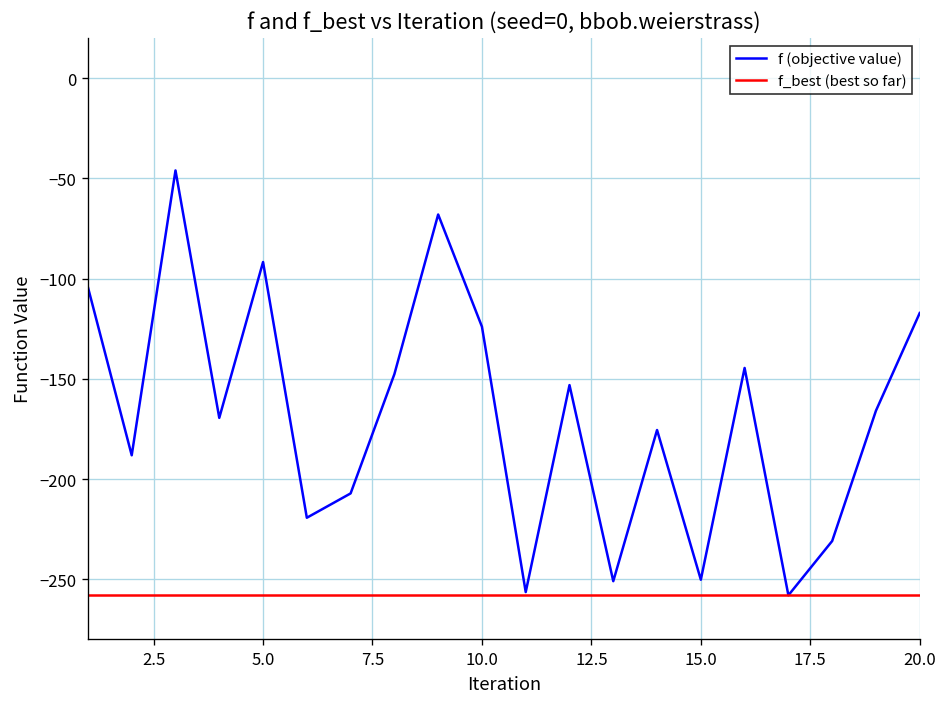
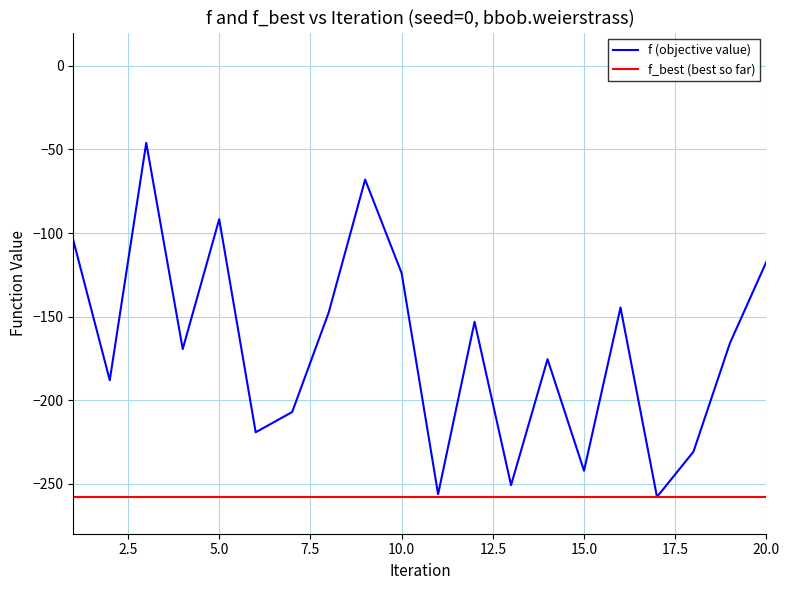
f (objective value), 15.0: -250 -> -242
